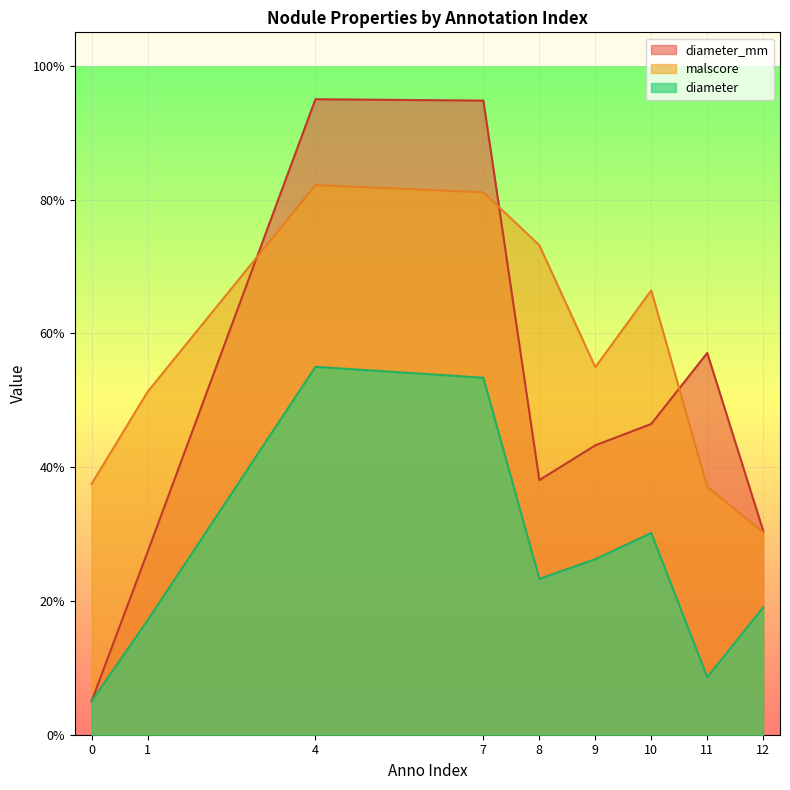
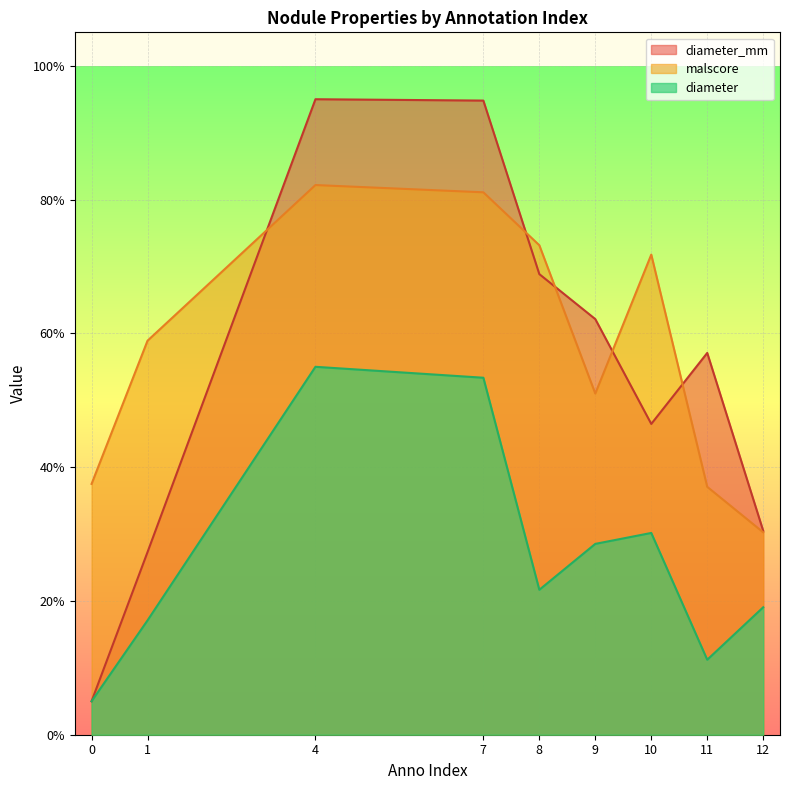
malscore, 1: 51% -> 59%
diameter_mm, 8: 38% -> 69%
diameter, 8: 23% -> 22%
diameter_mm, 9: 43% -> 62%
malscore, 9: 55% -> 51%
diameter, 9: 26% -> 29%
malscore, 10: 66% -> 72%
diameter, 11: 9% -> 11%
